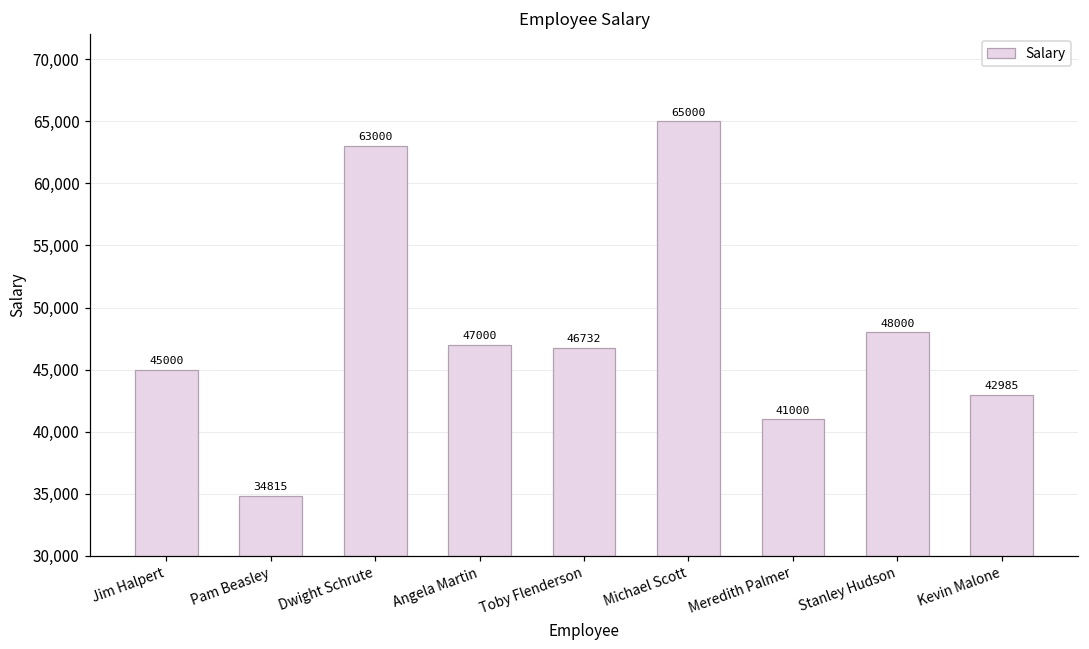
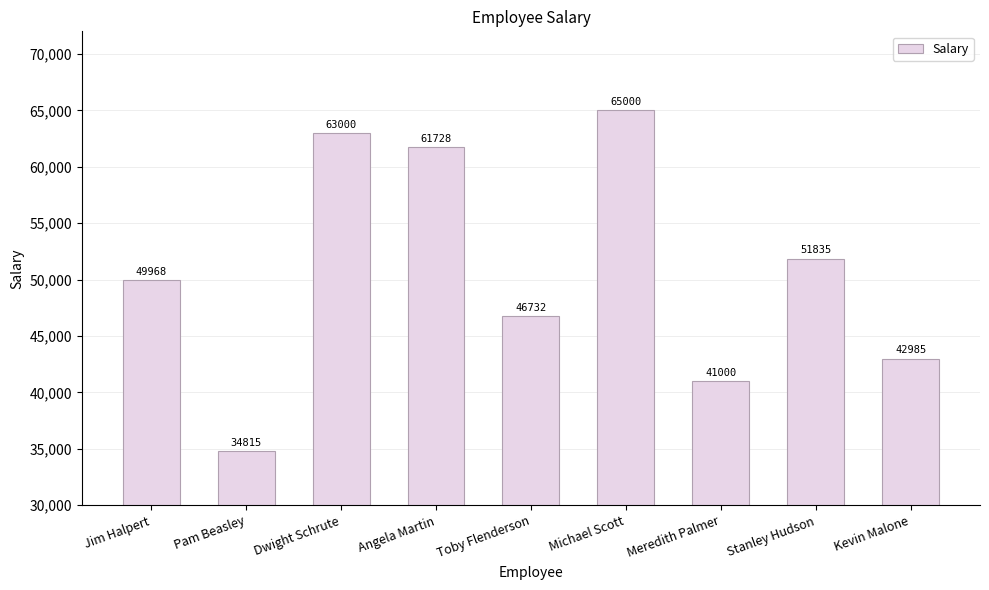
Jim Halpert: 45000 -> 49968
Angela Martin: 47000 -> 61728
Stanley Hudson: 48000 -> 51835
